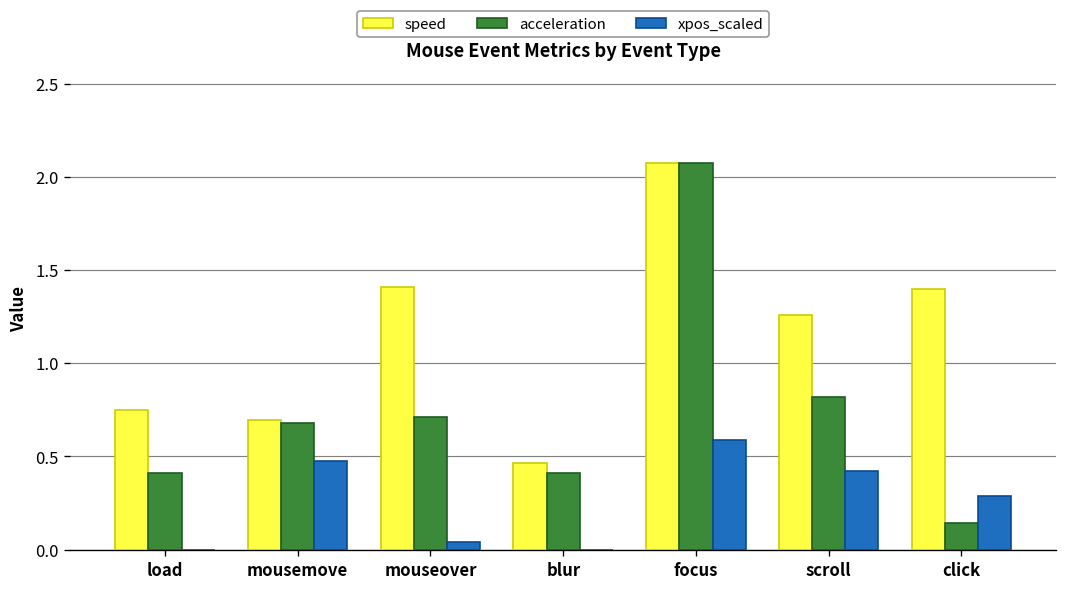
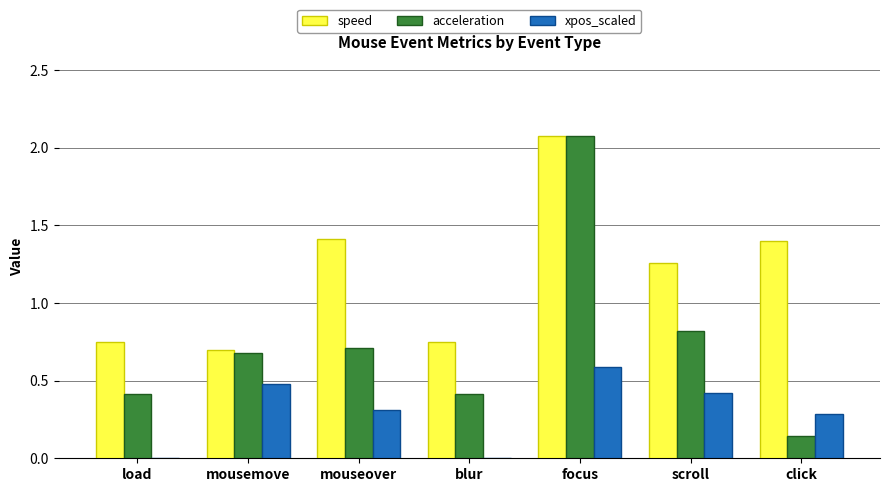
xpos_scaled, mouseover: 0.04 -> 0.31
speed, blur: 0.46 -> 0.75
